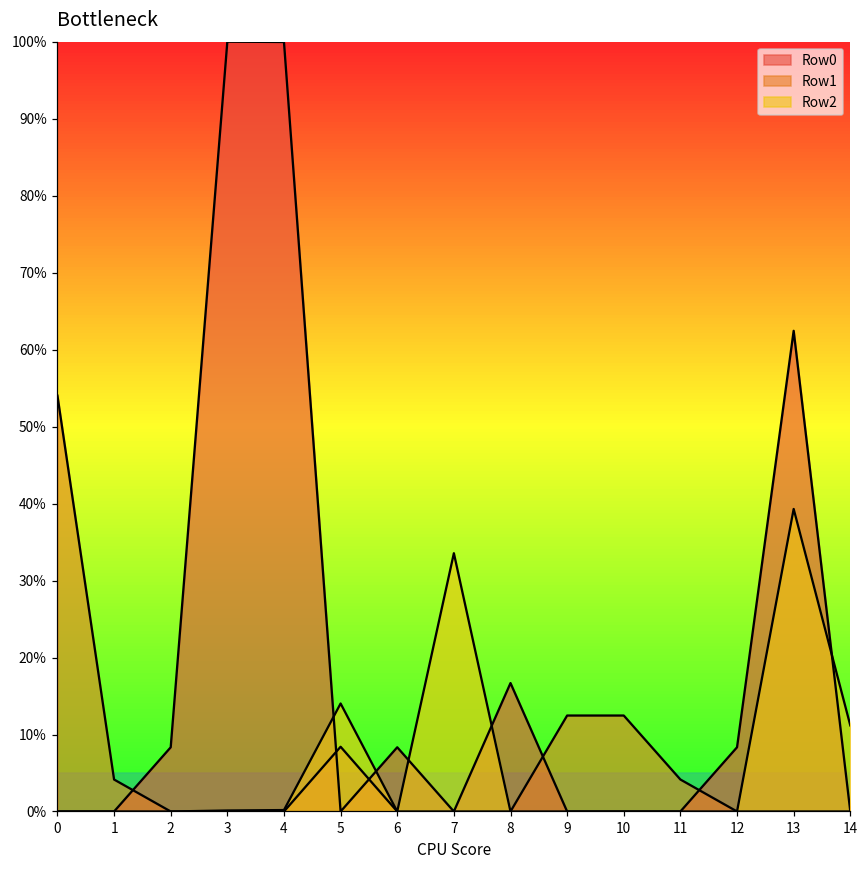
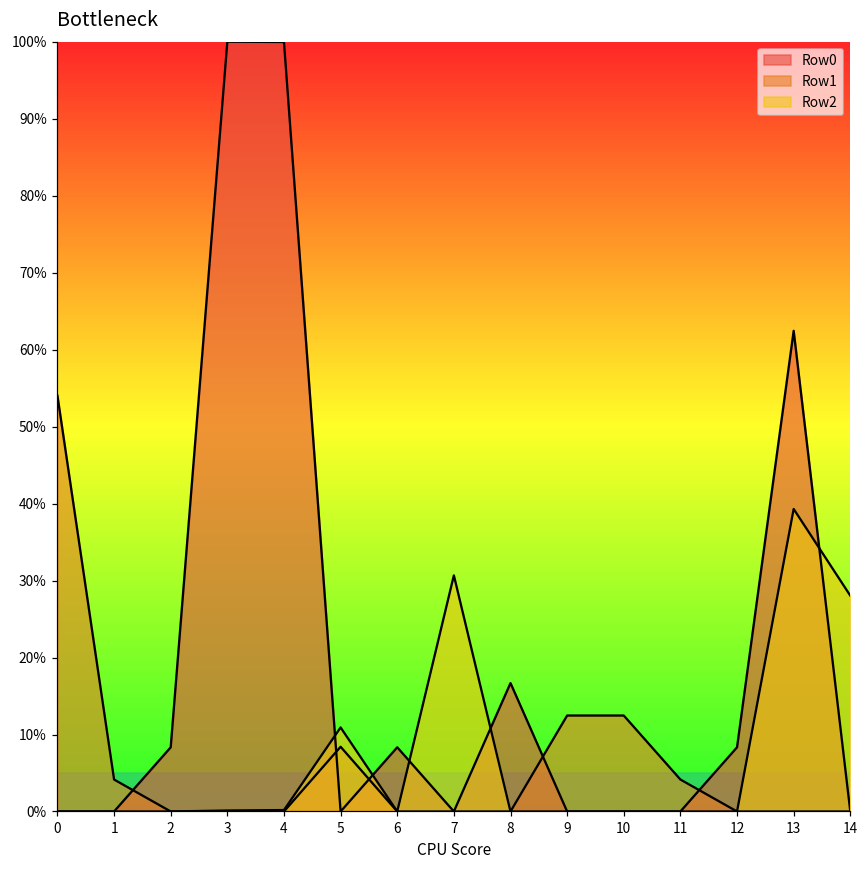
Row2, 5: 14% -> 11%
Row2, 7: 34% -> 31%
Row2, 14: 11% -> 28%
